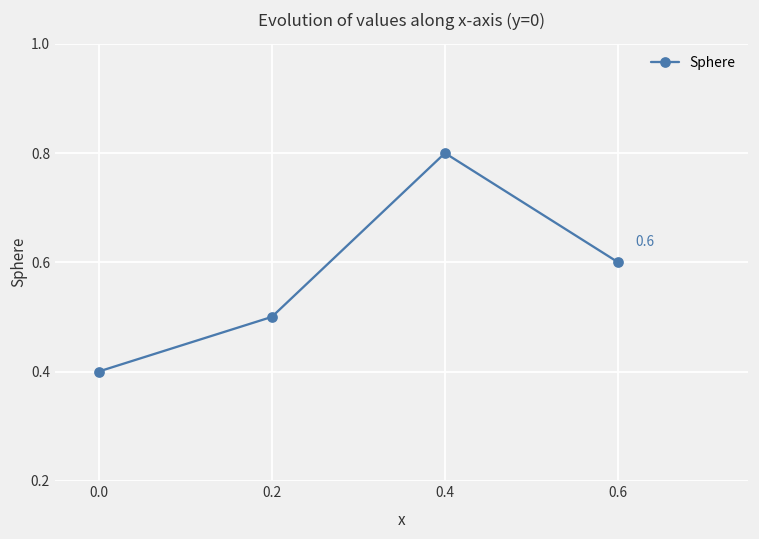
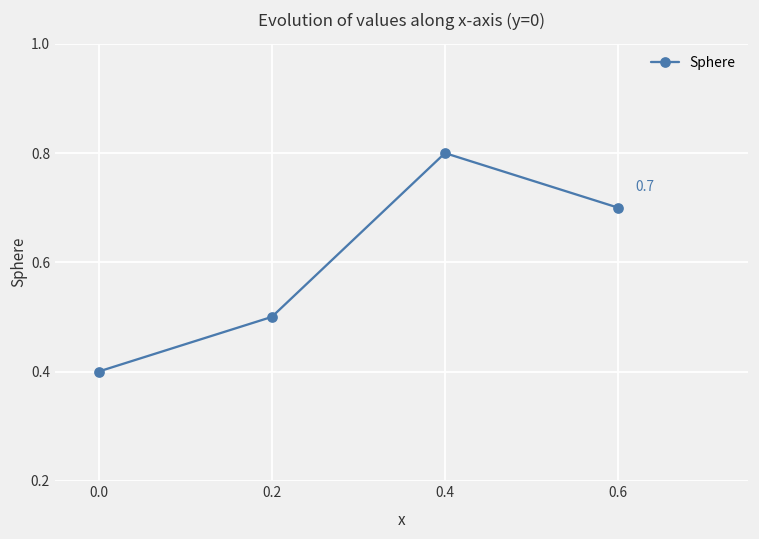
0.6: 0.6 -> 0.7
